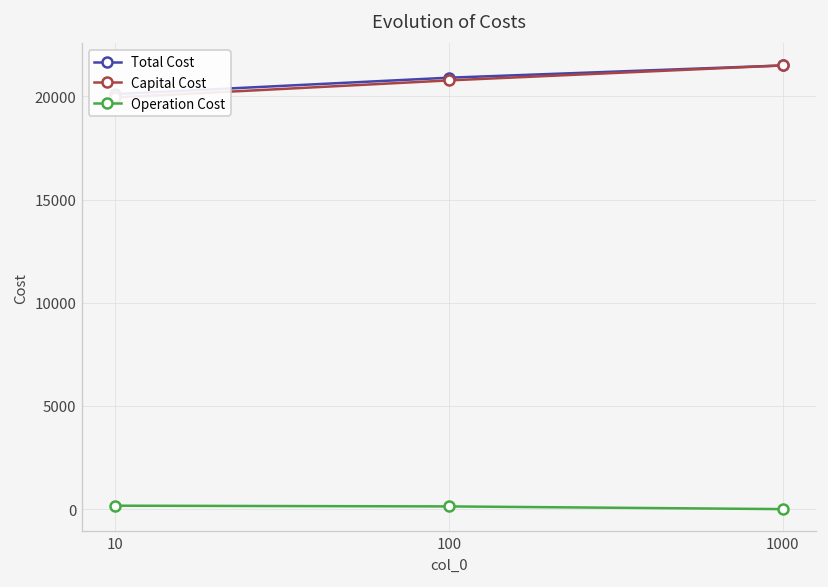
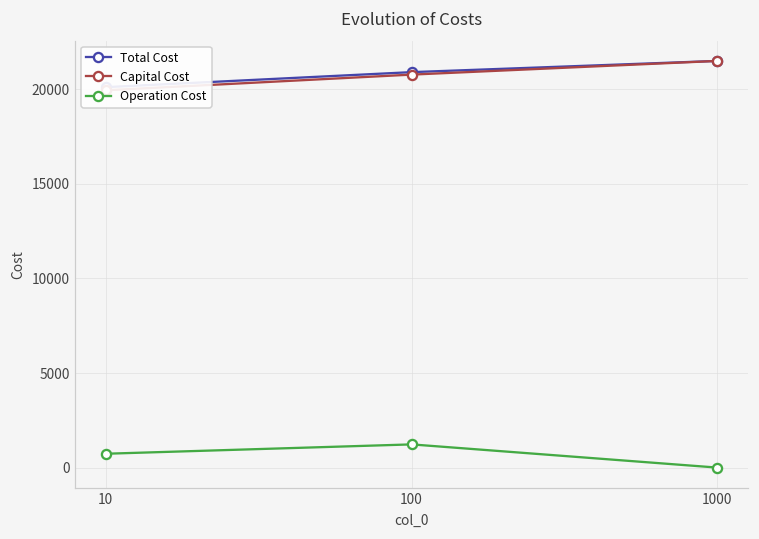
Operation Cost, 10: 200 -> 700
Operation Cost, 100: 100 -> 1200
